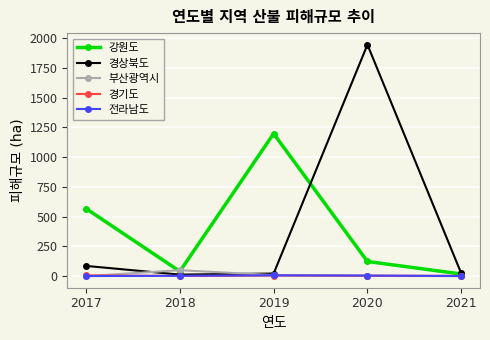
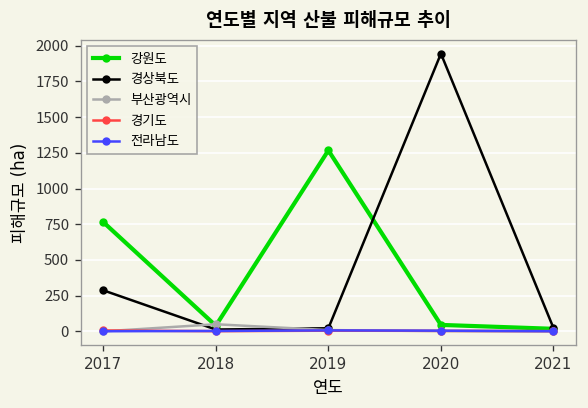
강원도, 2017: 570 -> 770
경상북도, 2017: 90 -> 290
강원도, 2019: 1200 -> 1270
강원도, 2020: 120 -> 50
